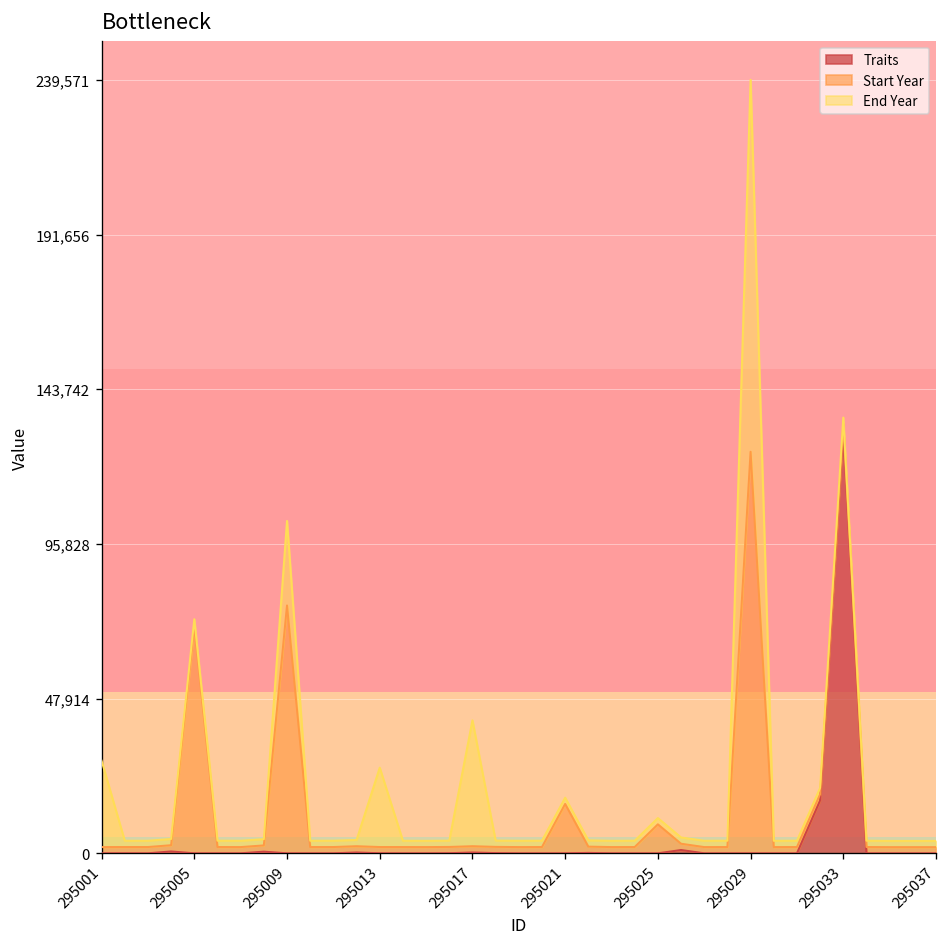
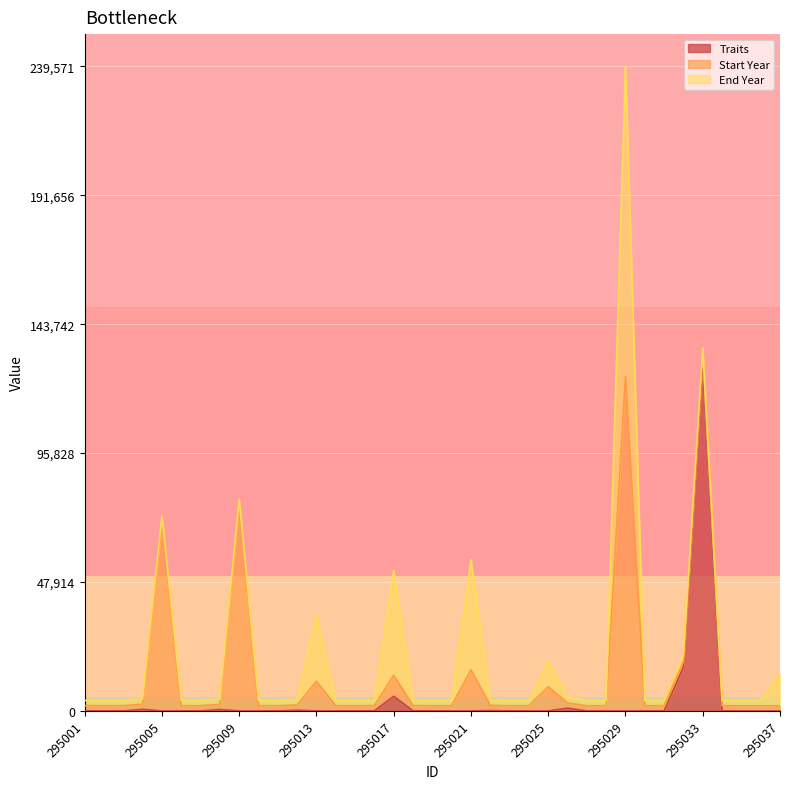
End Year, 295001: 27,000 -> 2,000
End Year, 295009: 26,000 -> 2,000
Start Year, 295013: 2,000 -> 11,000
Traits, 295017: 0 -> 5,000
Start Year, 295017: 2,000 -> 8,000
End Year, 295021: 2,000 -> 41,000
End Year, 295025: 2,000 -> 10,000
End Year, 295037: 2,000 -> 12,000
